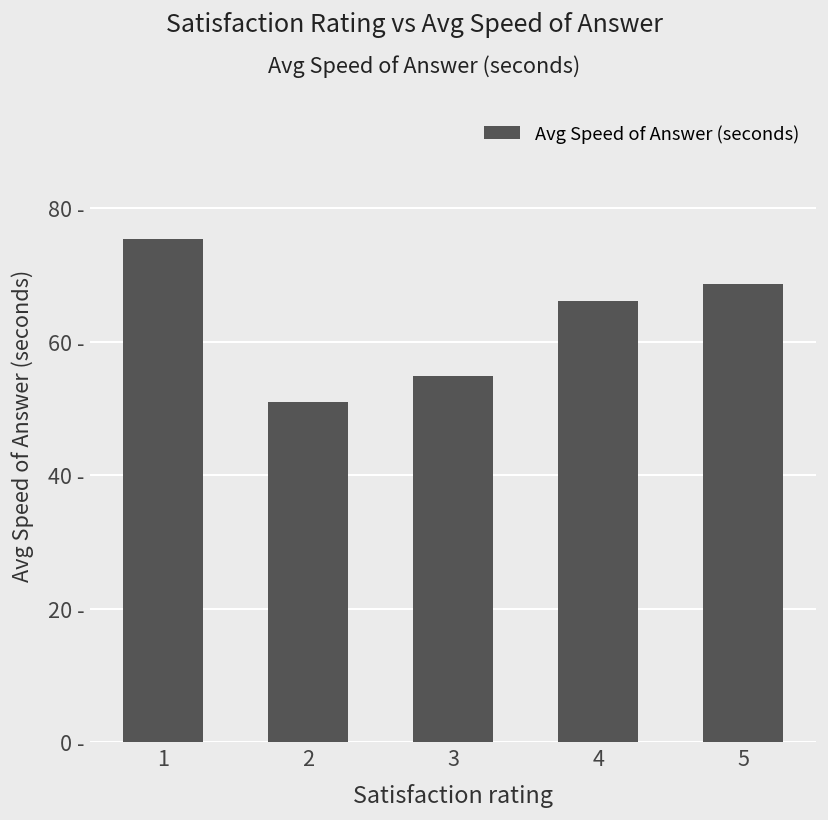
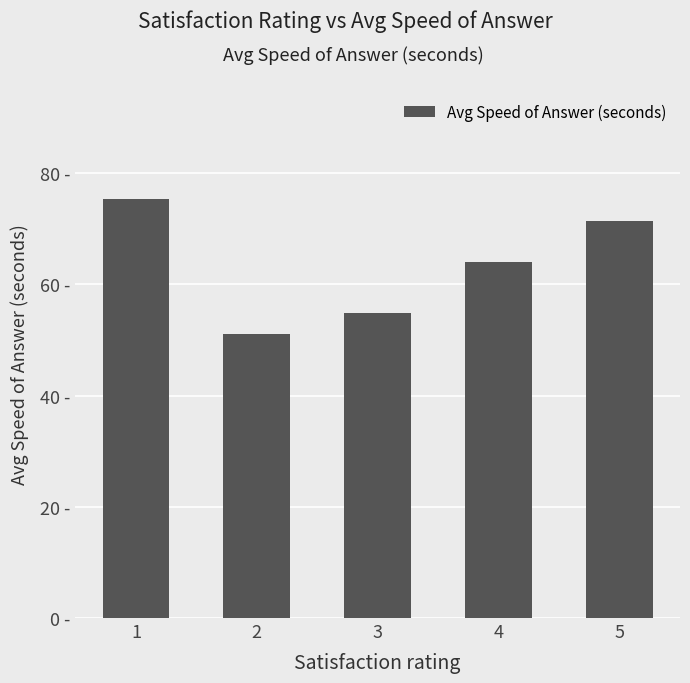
4: 66 - -> 64 -
5: 69 - -> 71 -
